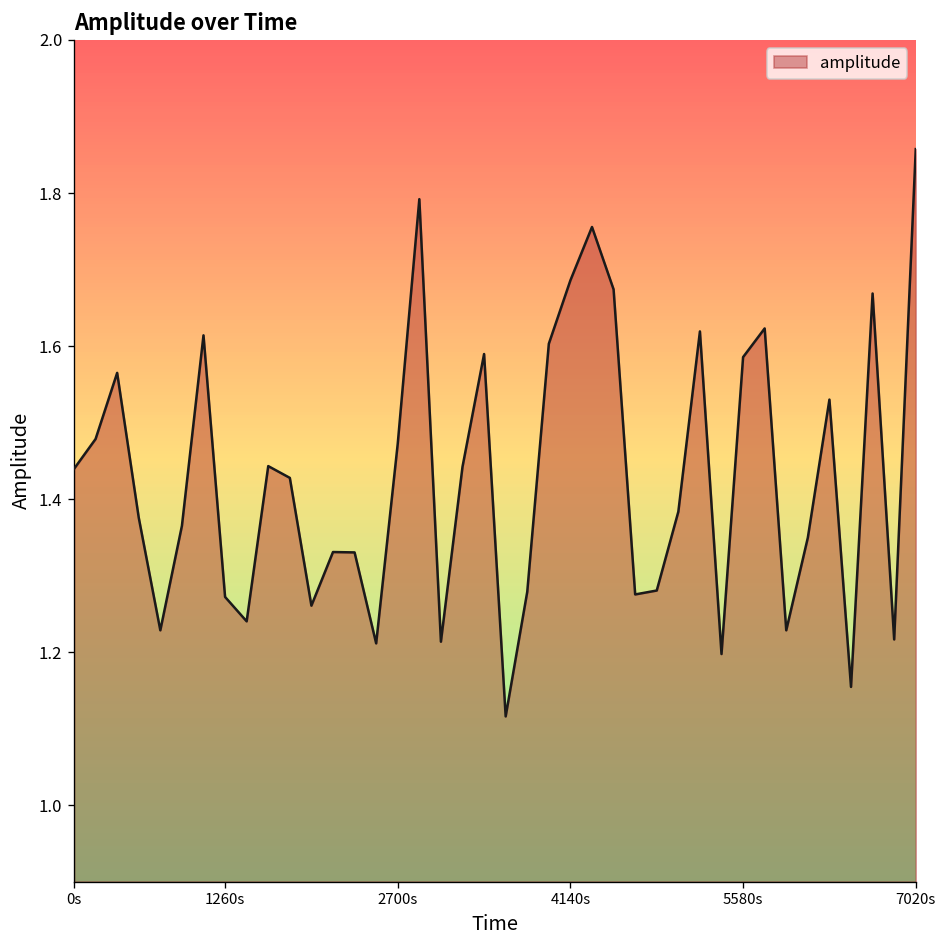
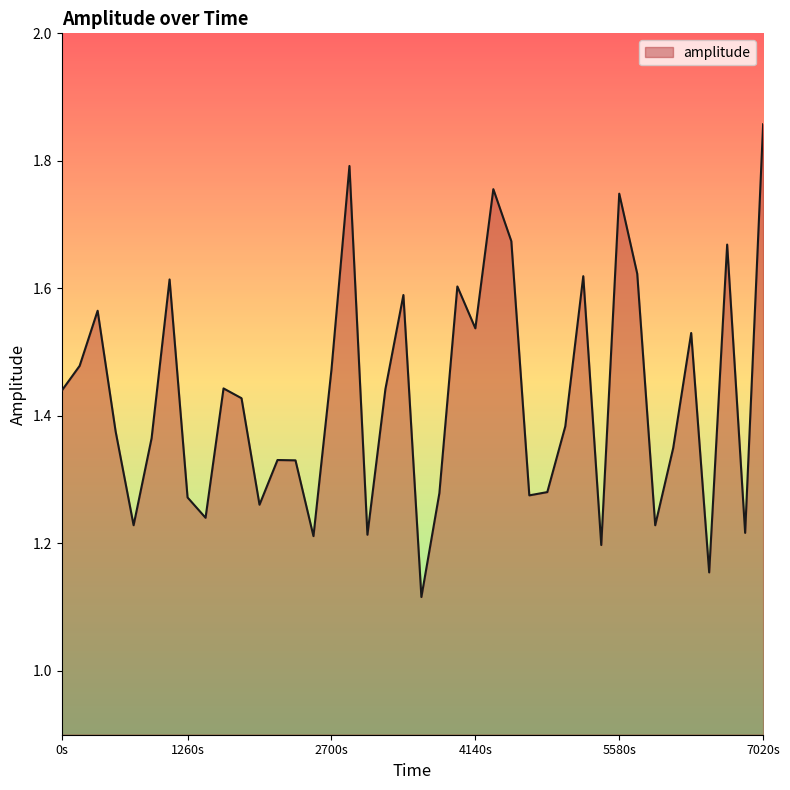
4140s: 1.69 -> 1.54
5580s: 1.59 -> 1.75
